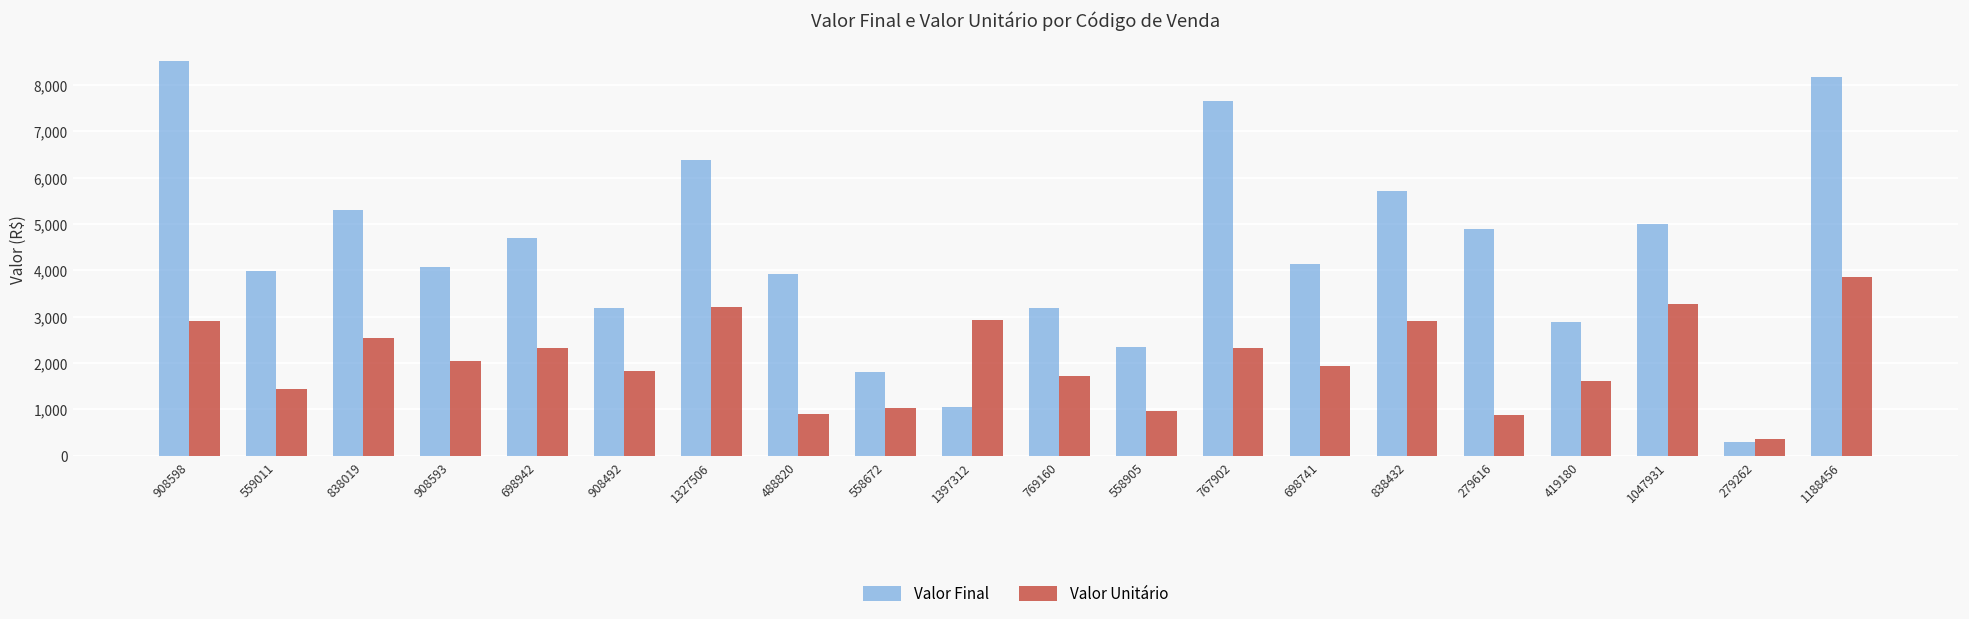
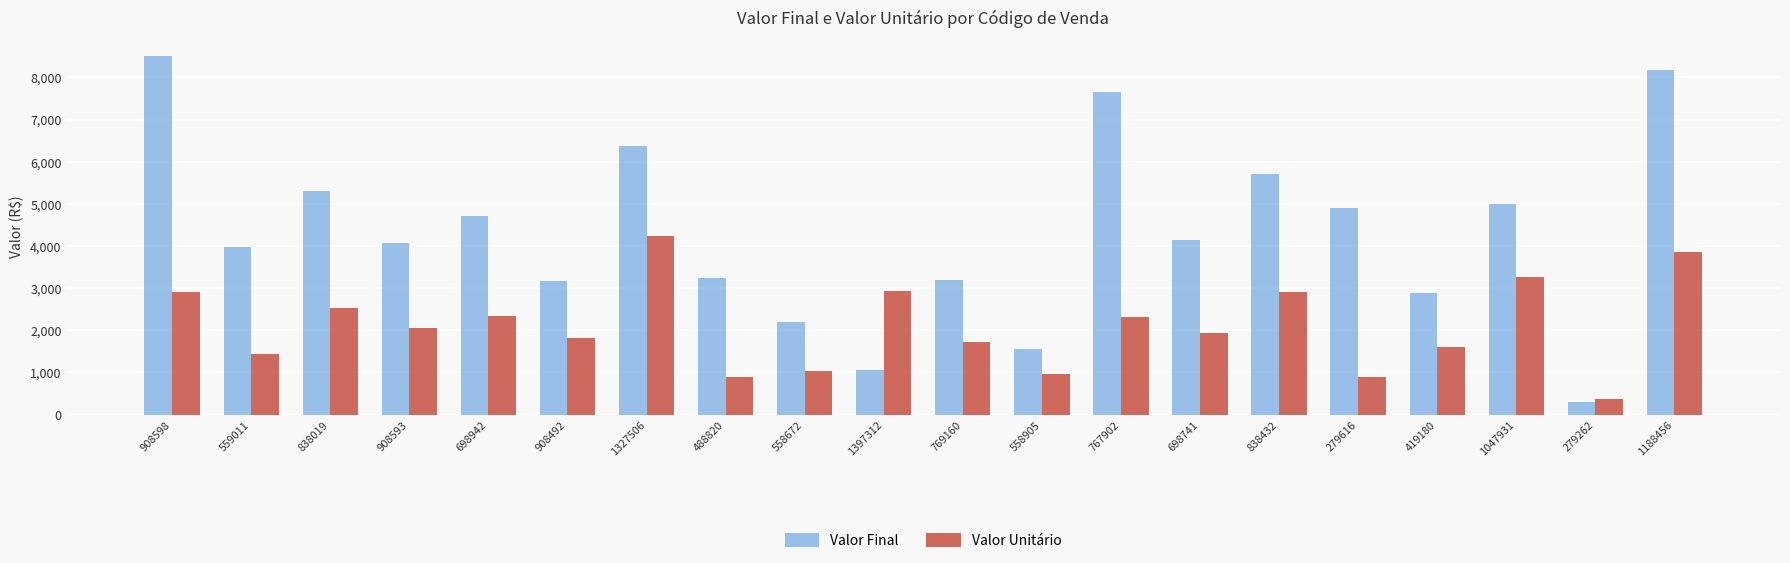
Valor Unitário, 1327506: 3,200 -> 4,200
Valor Final, 488820: 3,900 -> 3,200
Valor Final, 558672: 1,800 -> 2,200
Valor Final, 558905: 2,300 -> 1,600
